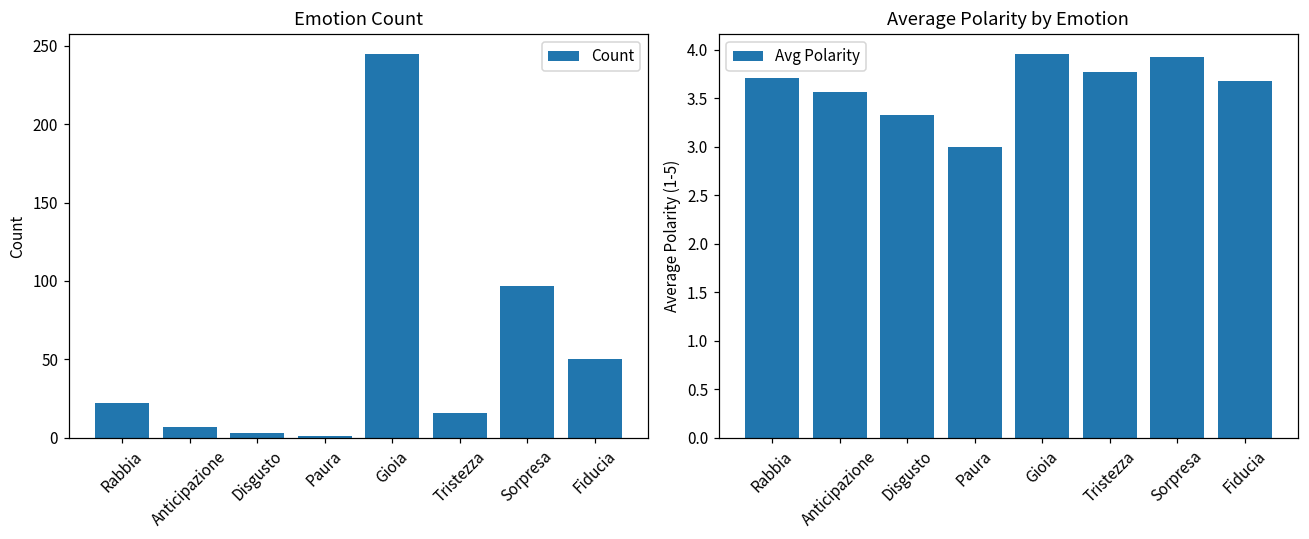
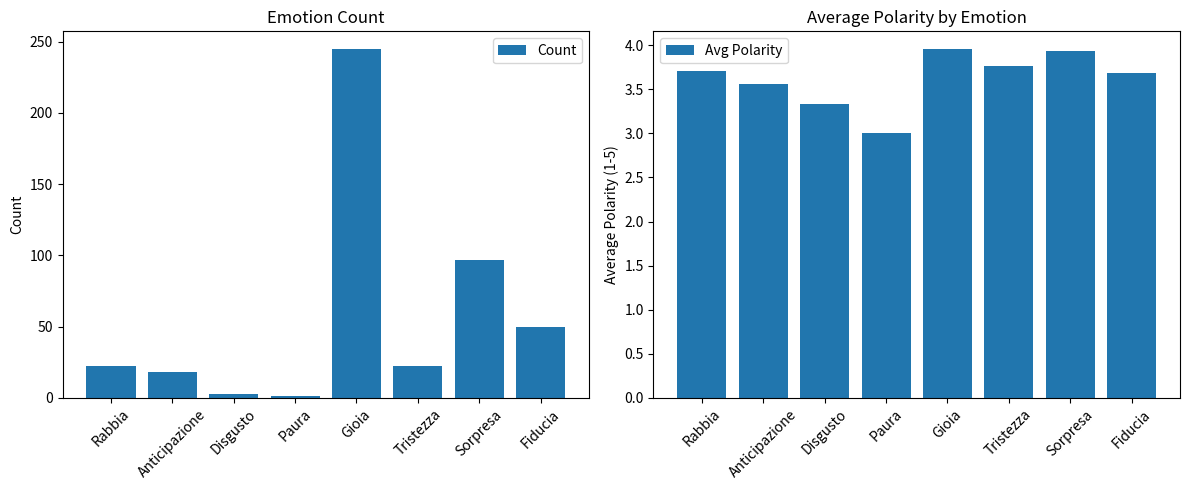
Emotion Count, Anticipazione: 7 -> 18
Emotion Count, Tristezza: 16 -> 22
